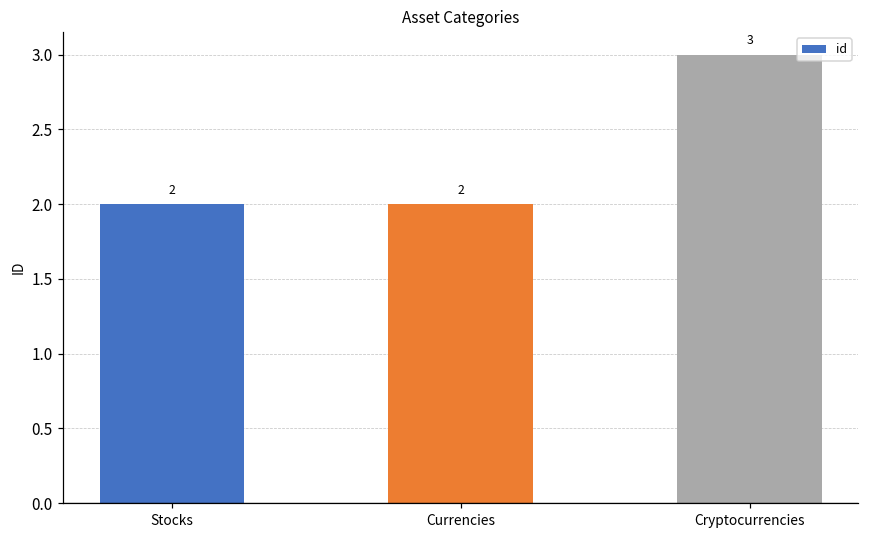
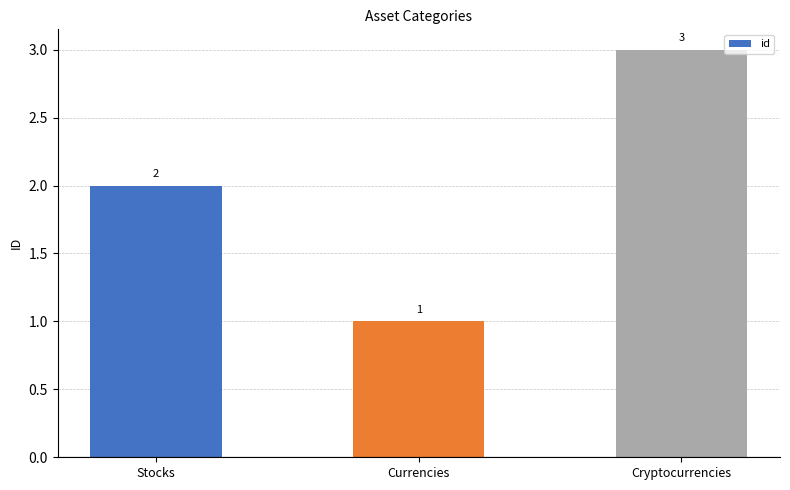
Currencies: 2 -> 1
